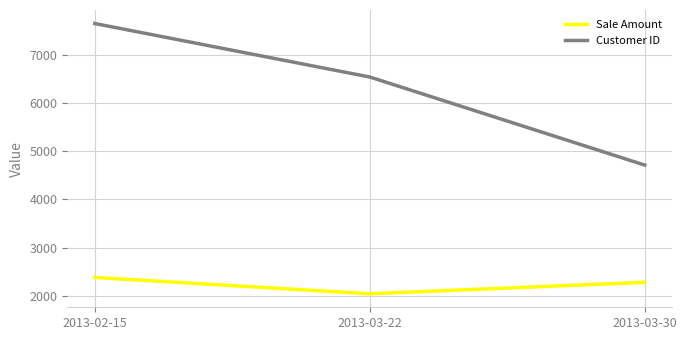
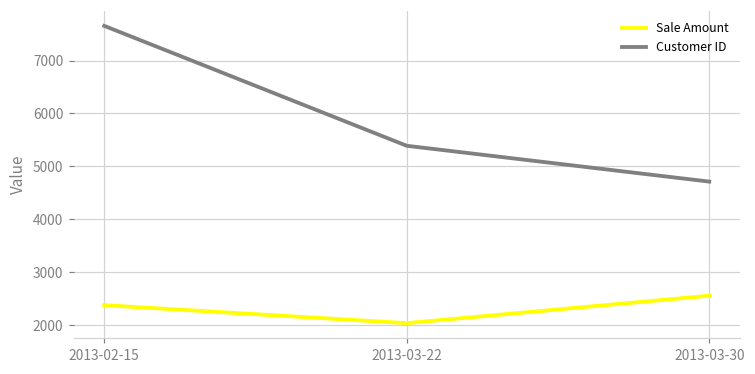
Customer ID, 2013-03-22: 6500 -> 5400
Sale Amount, 2013-03-30: 2300 -> 2600
